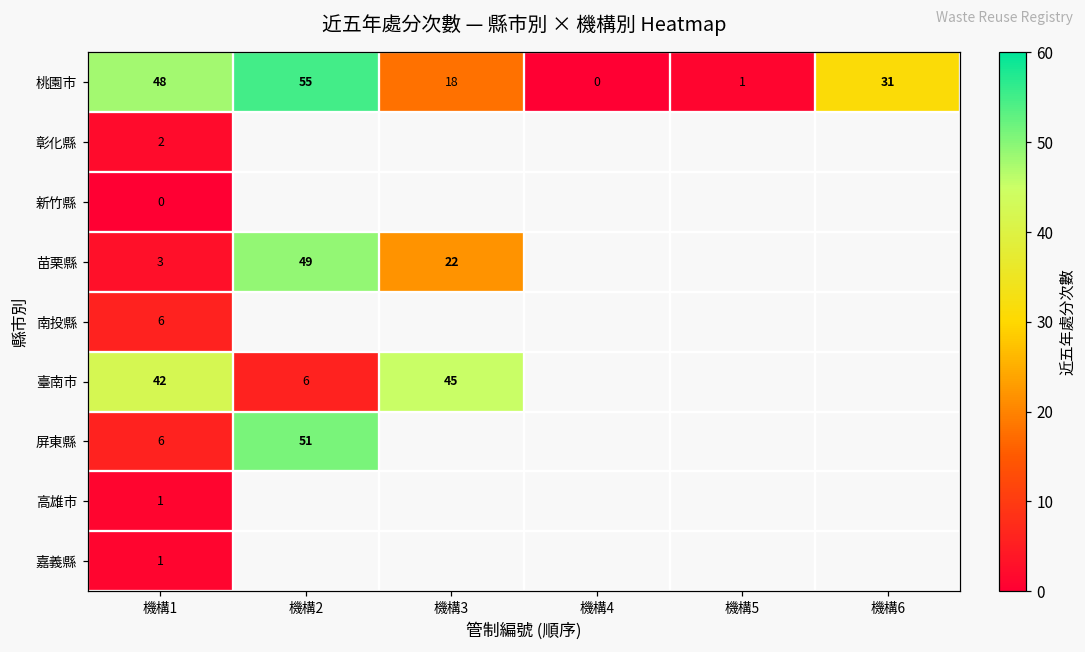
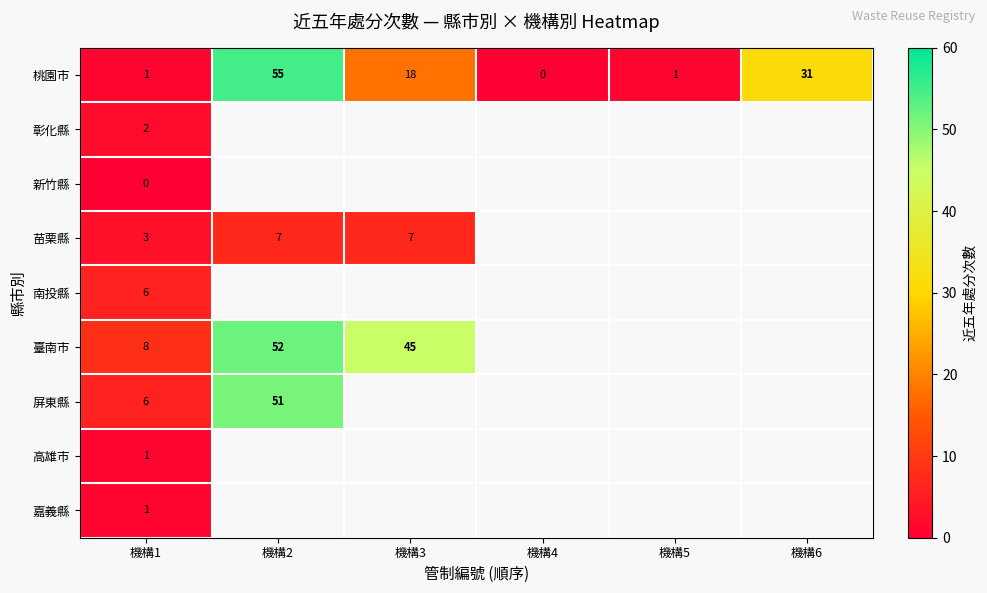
桃園市, 機構1: 48 -> 1
苗栗縣, 機構2: 49 -> 7
苗栗縣, 機構3: 22 -> 7
臺南市, 機構1: 42 -> 8
臺南市, 機構2: 6 -> 52
